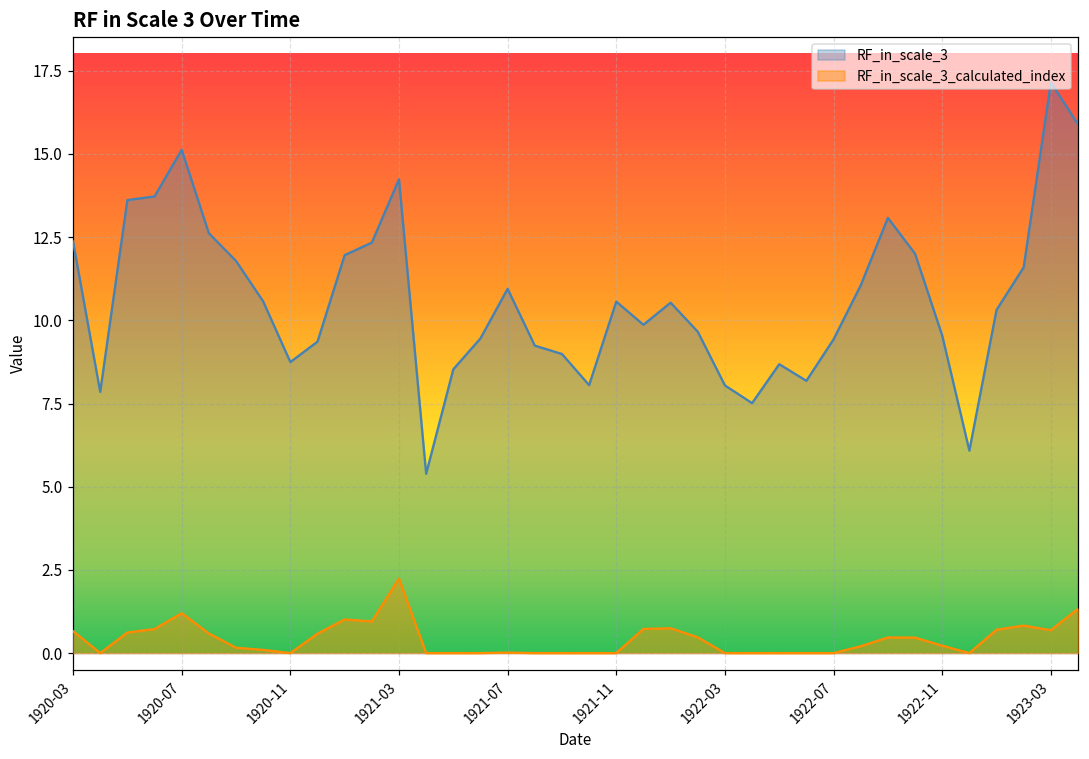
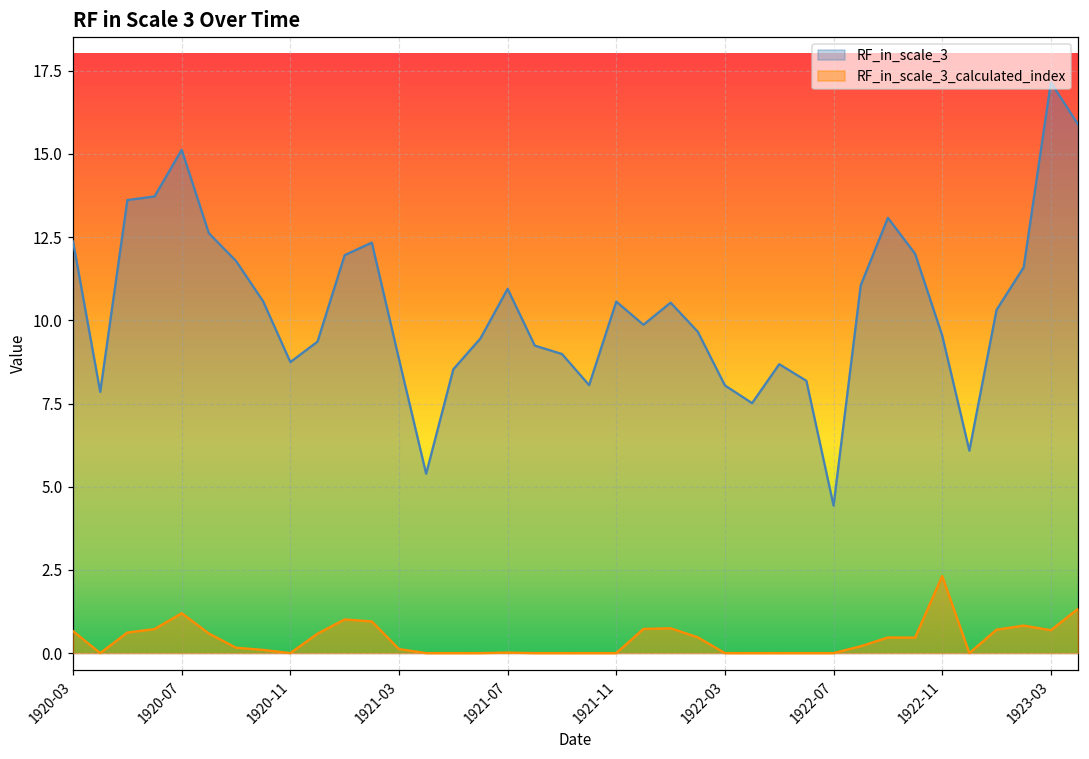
RF_in_scale_3, 1921-03: 14.2 -> 8.8
RF_in_scale_3_calculated_index, 1921-03: 2.2 -> 0.1
RF_in_scale_3, 1922-07: 9.4 -> 4.4
RF_in_scale_3_calculated_index, 1922-11: 0.2 -> 2.3
